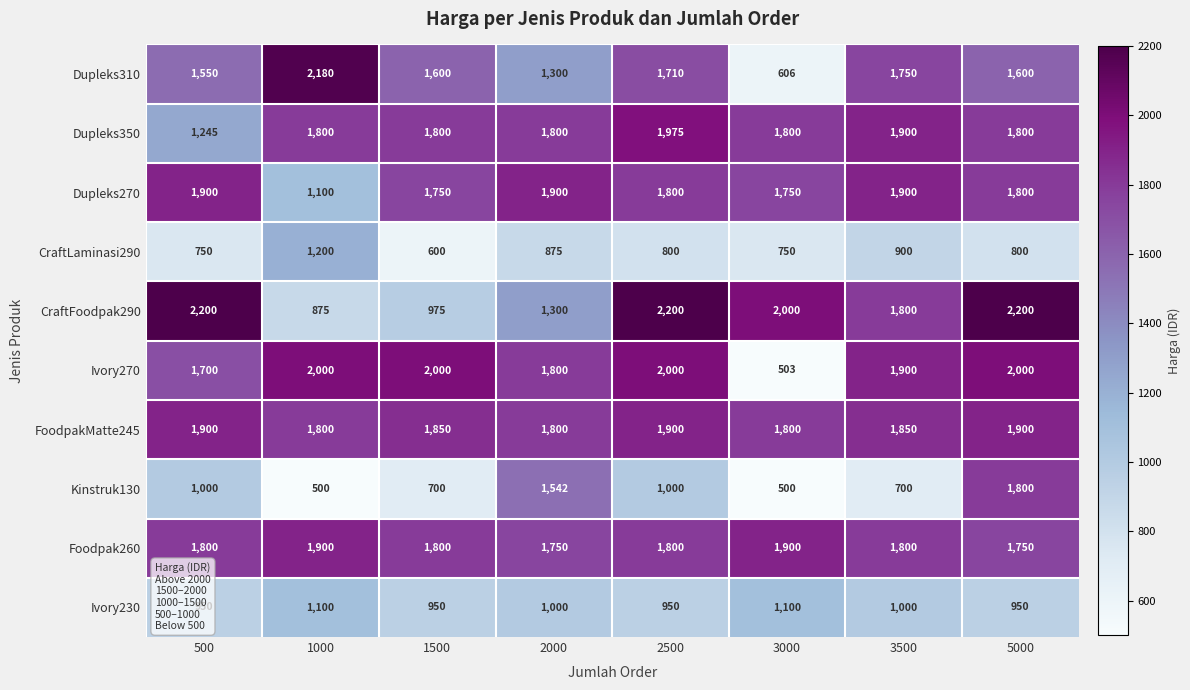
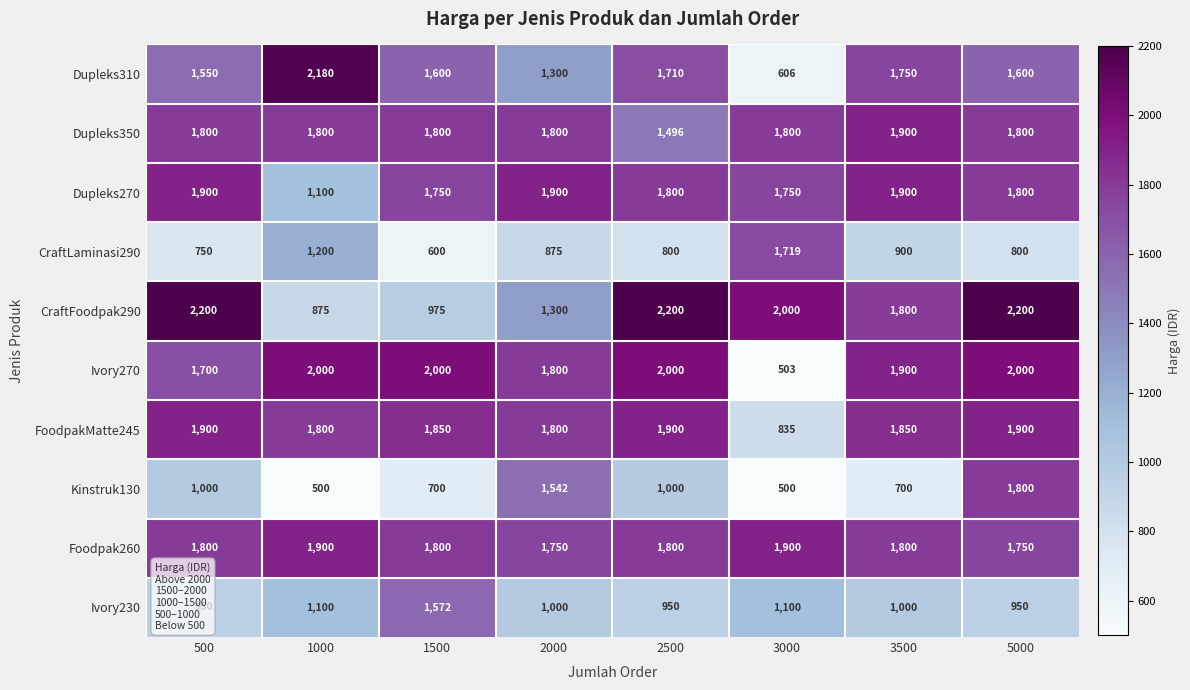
Dupleks350, 500: 1,245 -> 1,800
Dupleks350, 2500: 1,975 -> 1,496
CraftLaminasi290, 3000: 750 -> 1,719
FoodpakMatte245, 3000: 1,800 -> 835
Ivory230, 1500: 950 -> 1,572
